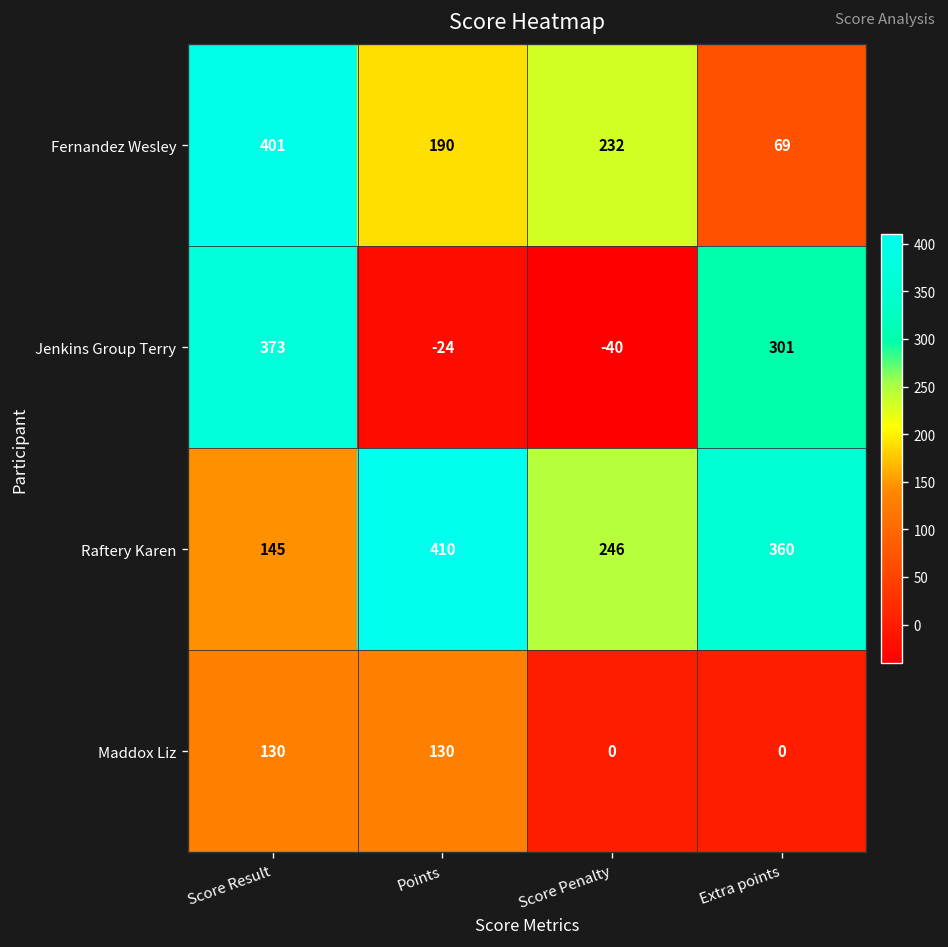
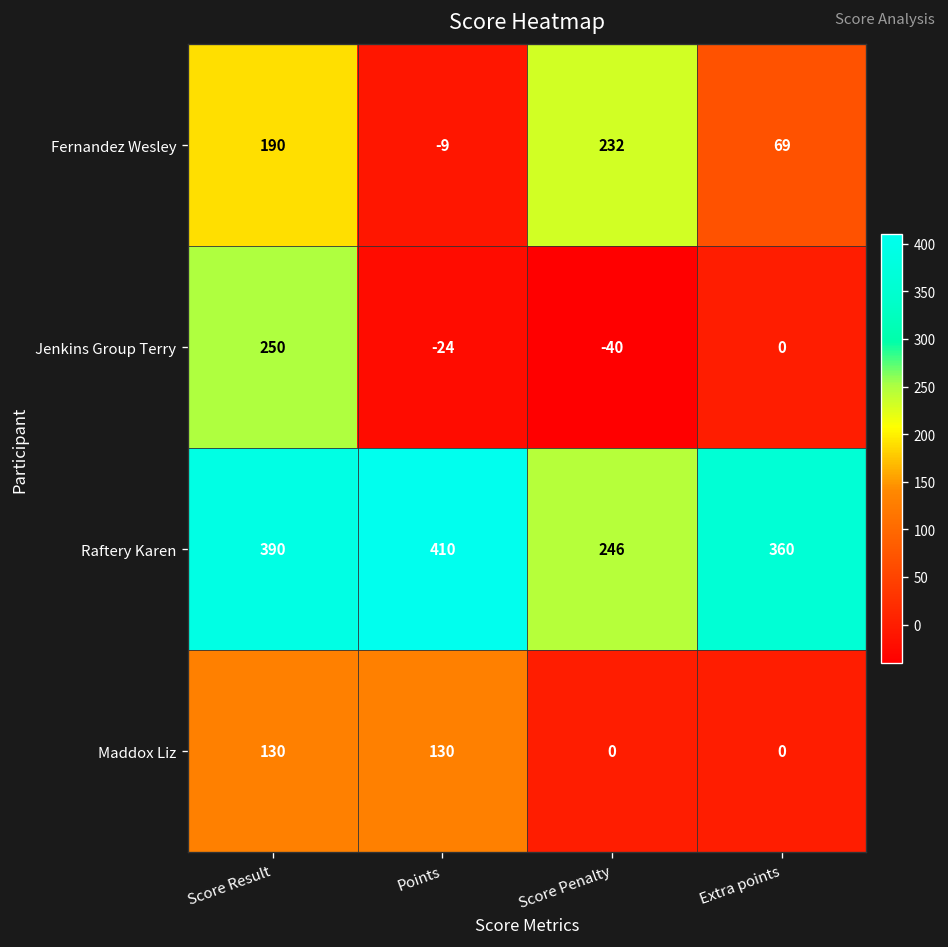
Fernandez Wesley, Score Result: 401 -> 190
Fernandez Wesley, Points: 190 -> -9
Jenkins Group Terry, Score Result: 373 -> 250
Jenkins Group Terry, Extra points: 301 -> 0
Raftery Karen, Score Result: 145 -> 390
